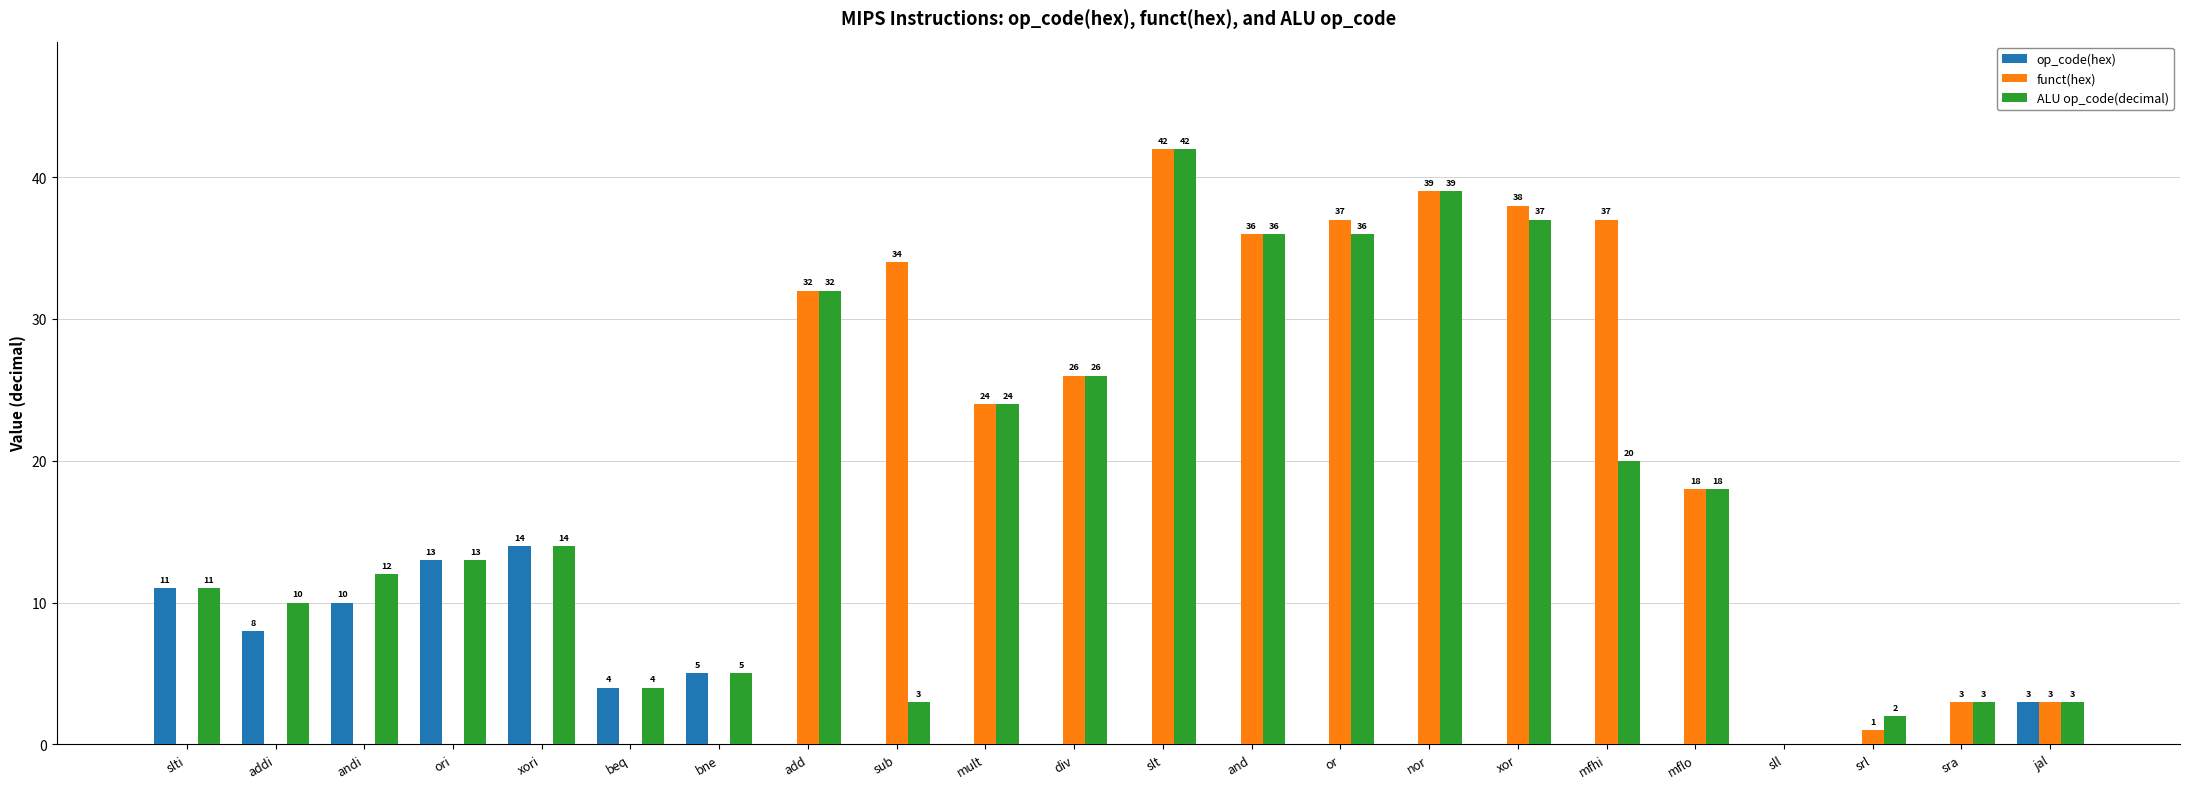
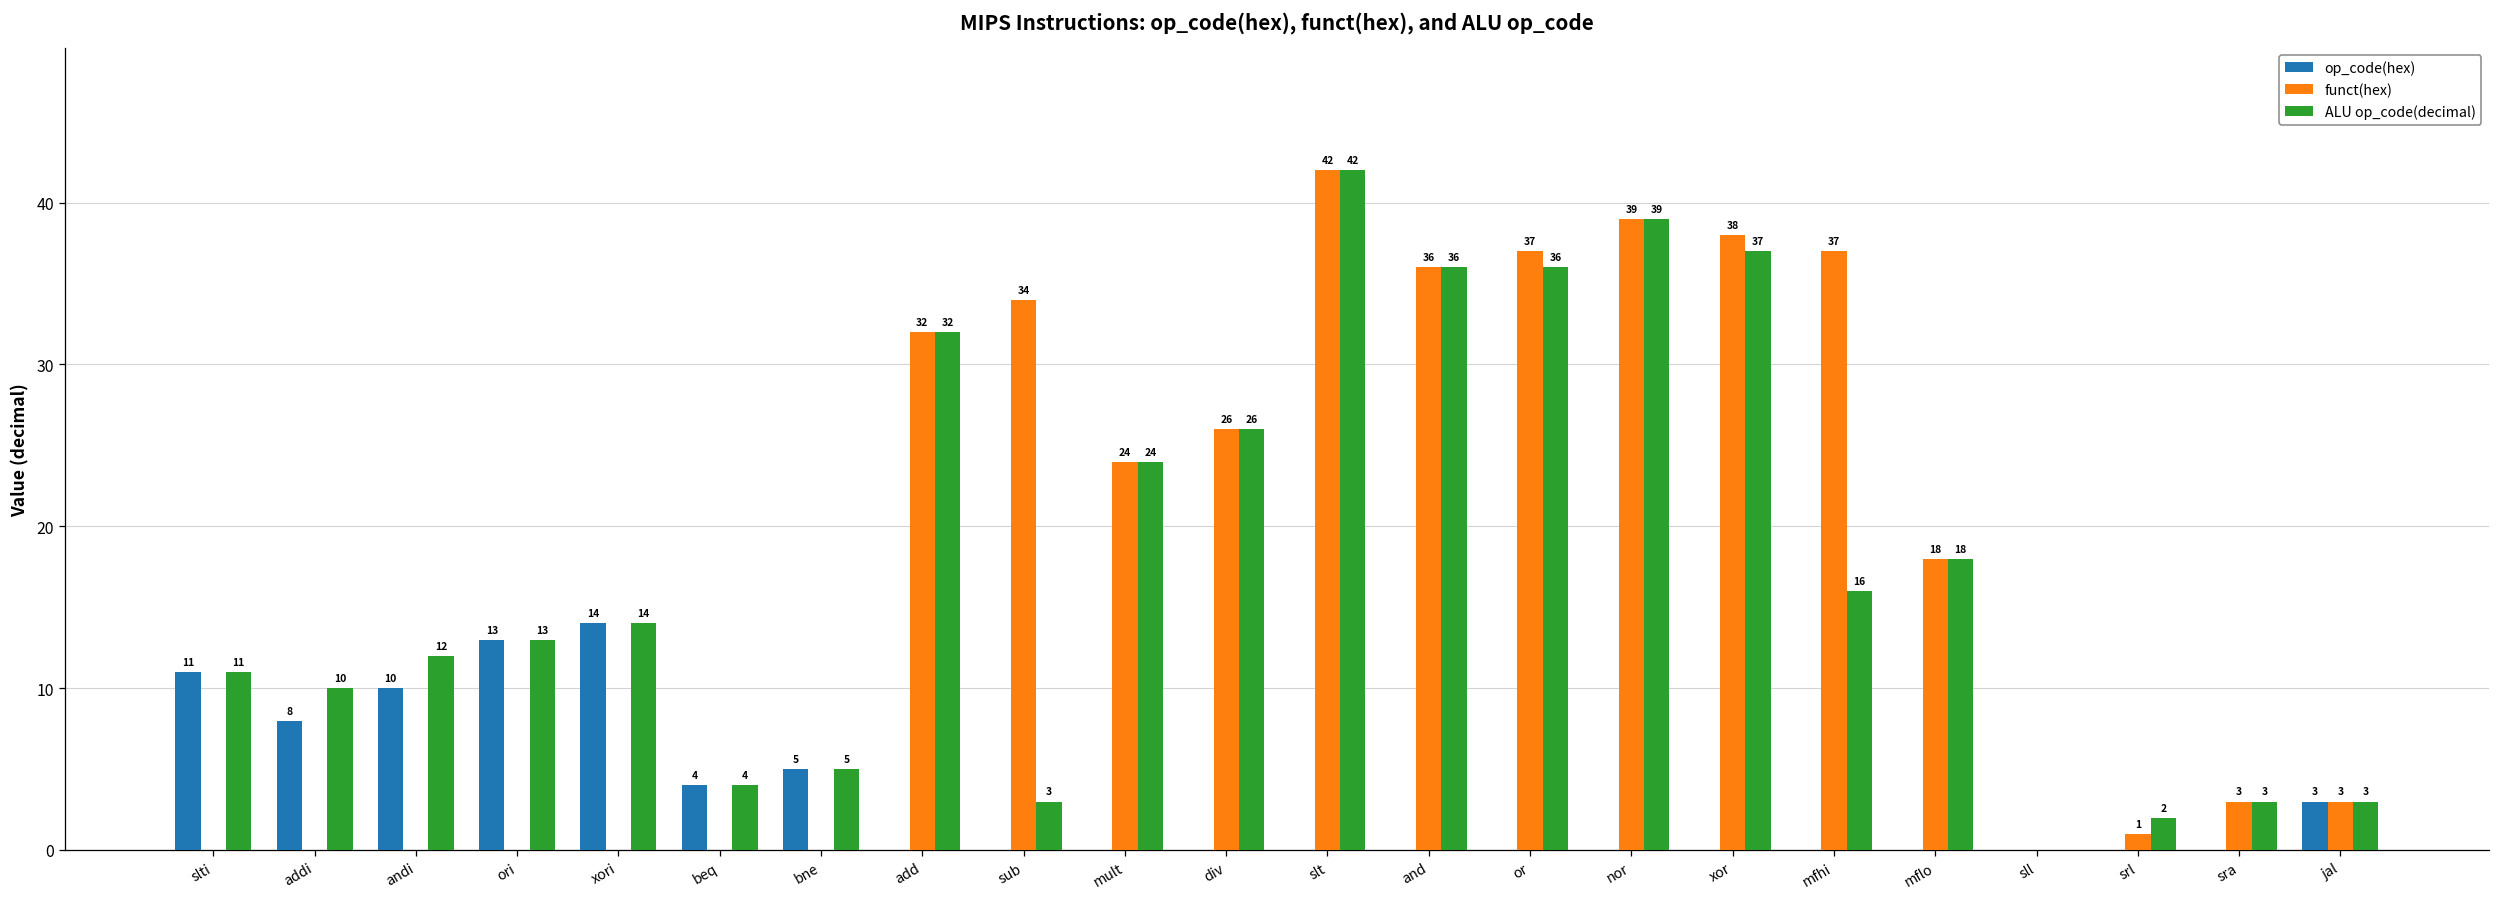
ALU op_code(decimal), mfhi: 20 -> 16
